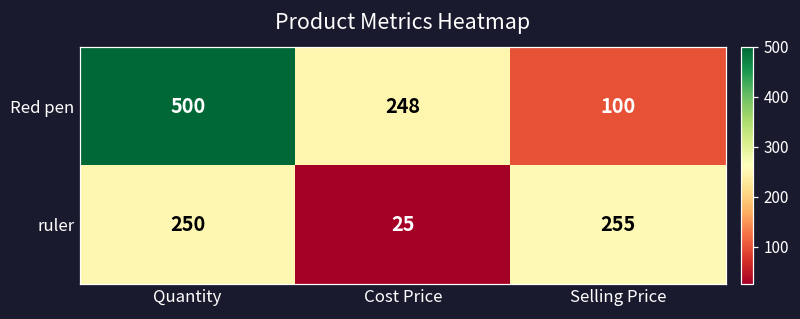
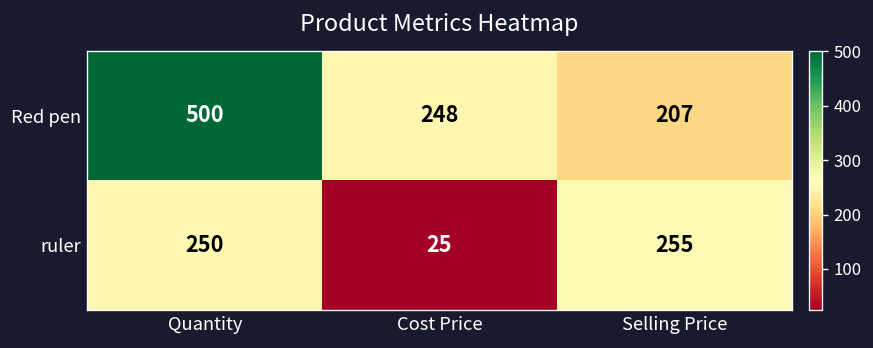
Red pen, Selling Price: 100 -> 207
